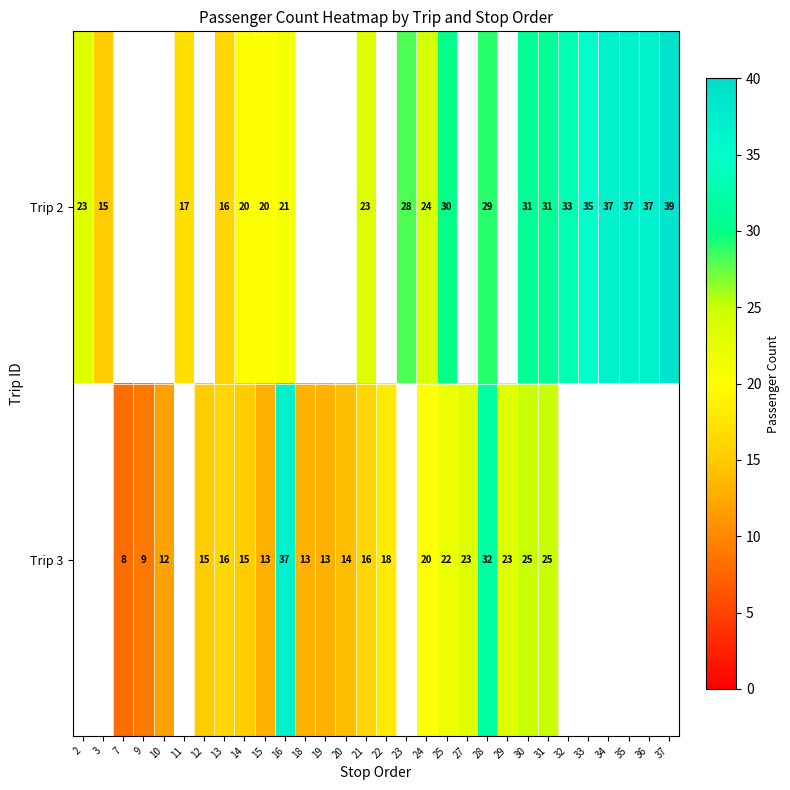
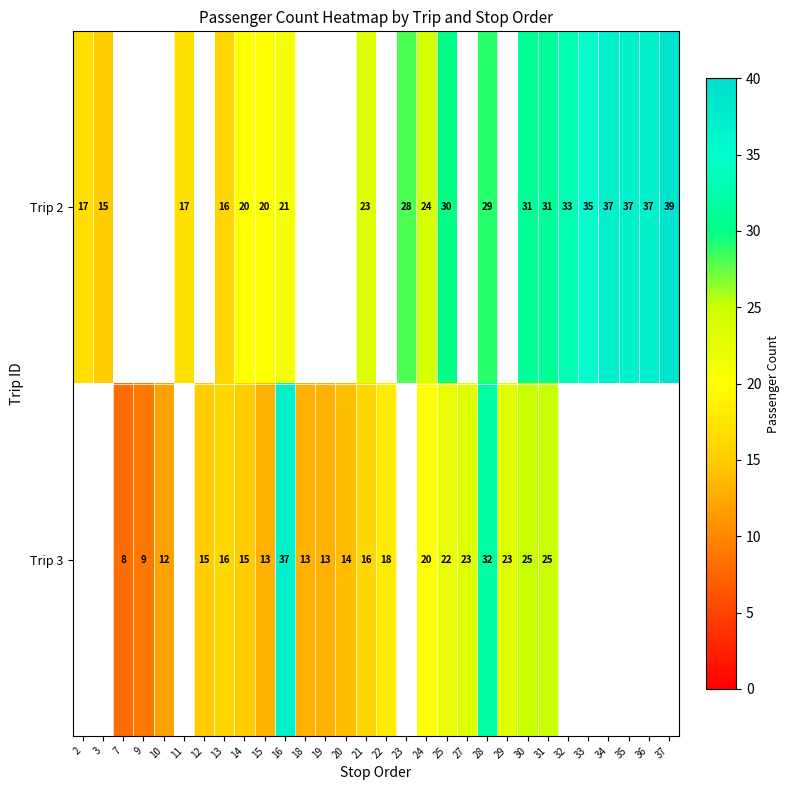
Trip 2, 2: 23 -> 17
